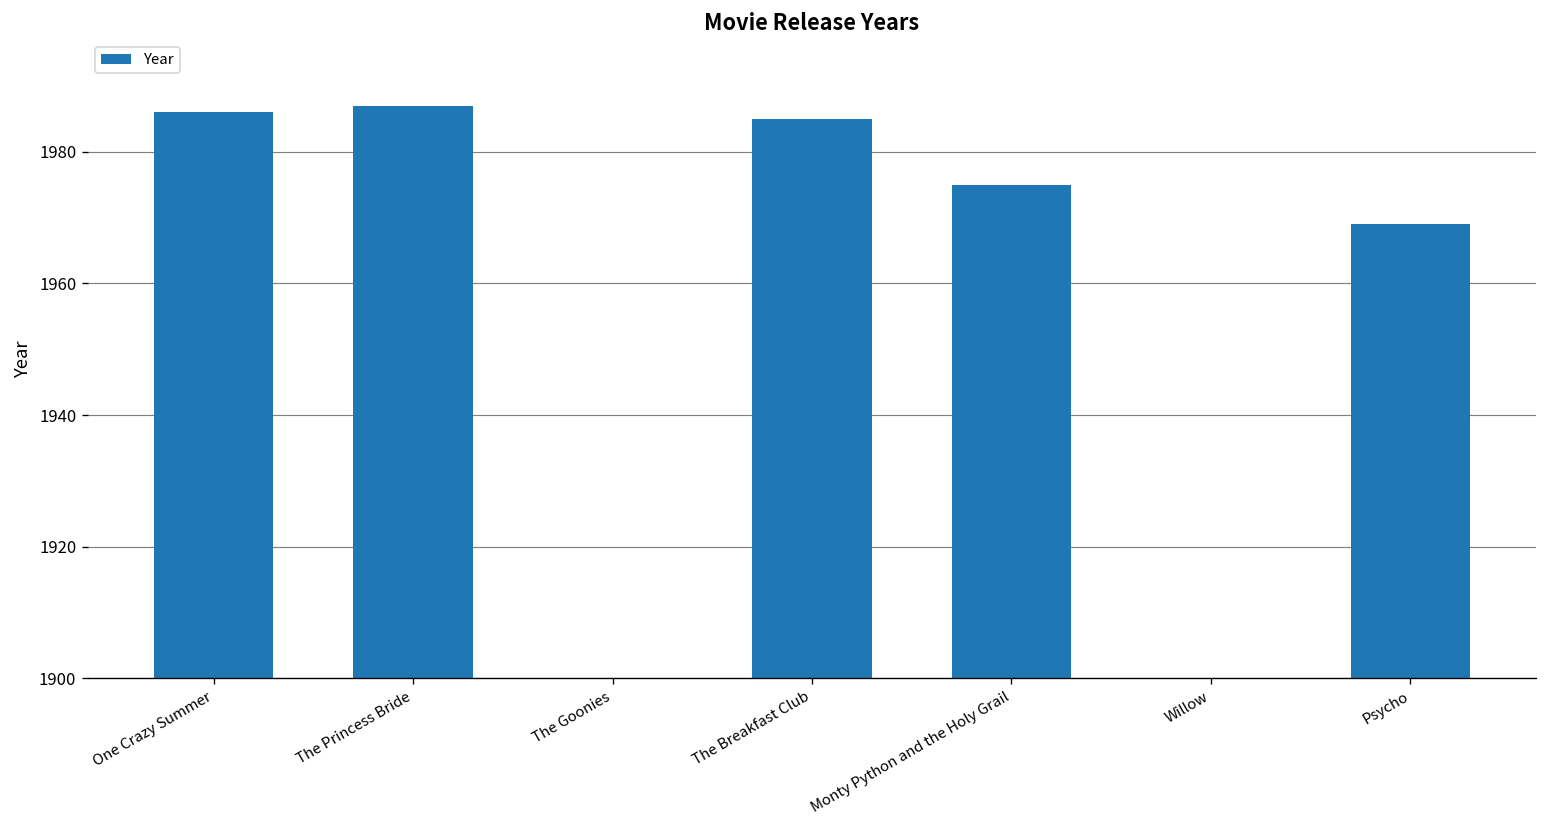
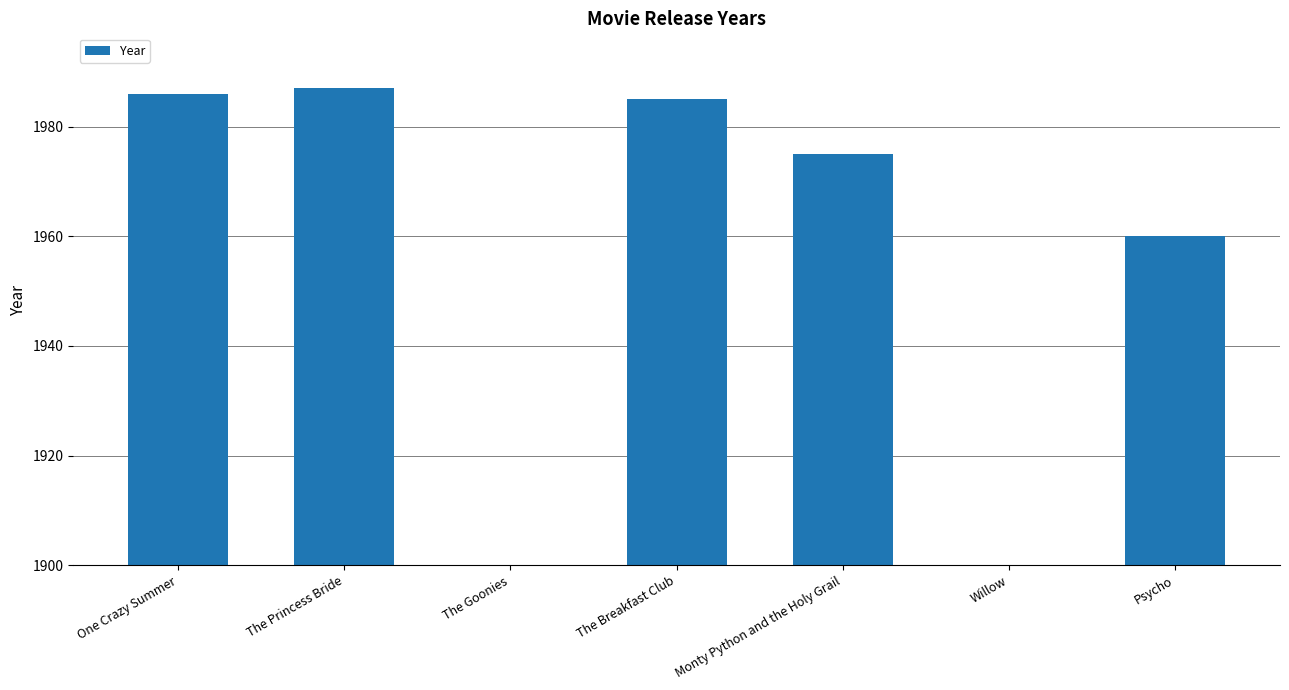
Psycho: 1969 -> 1960
